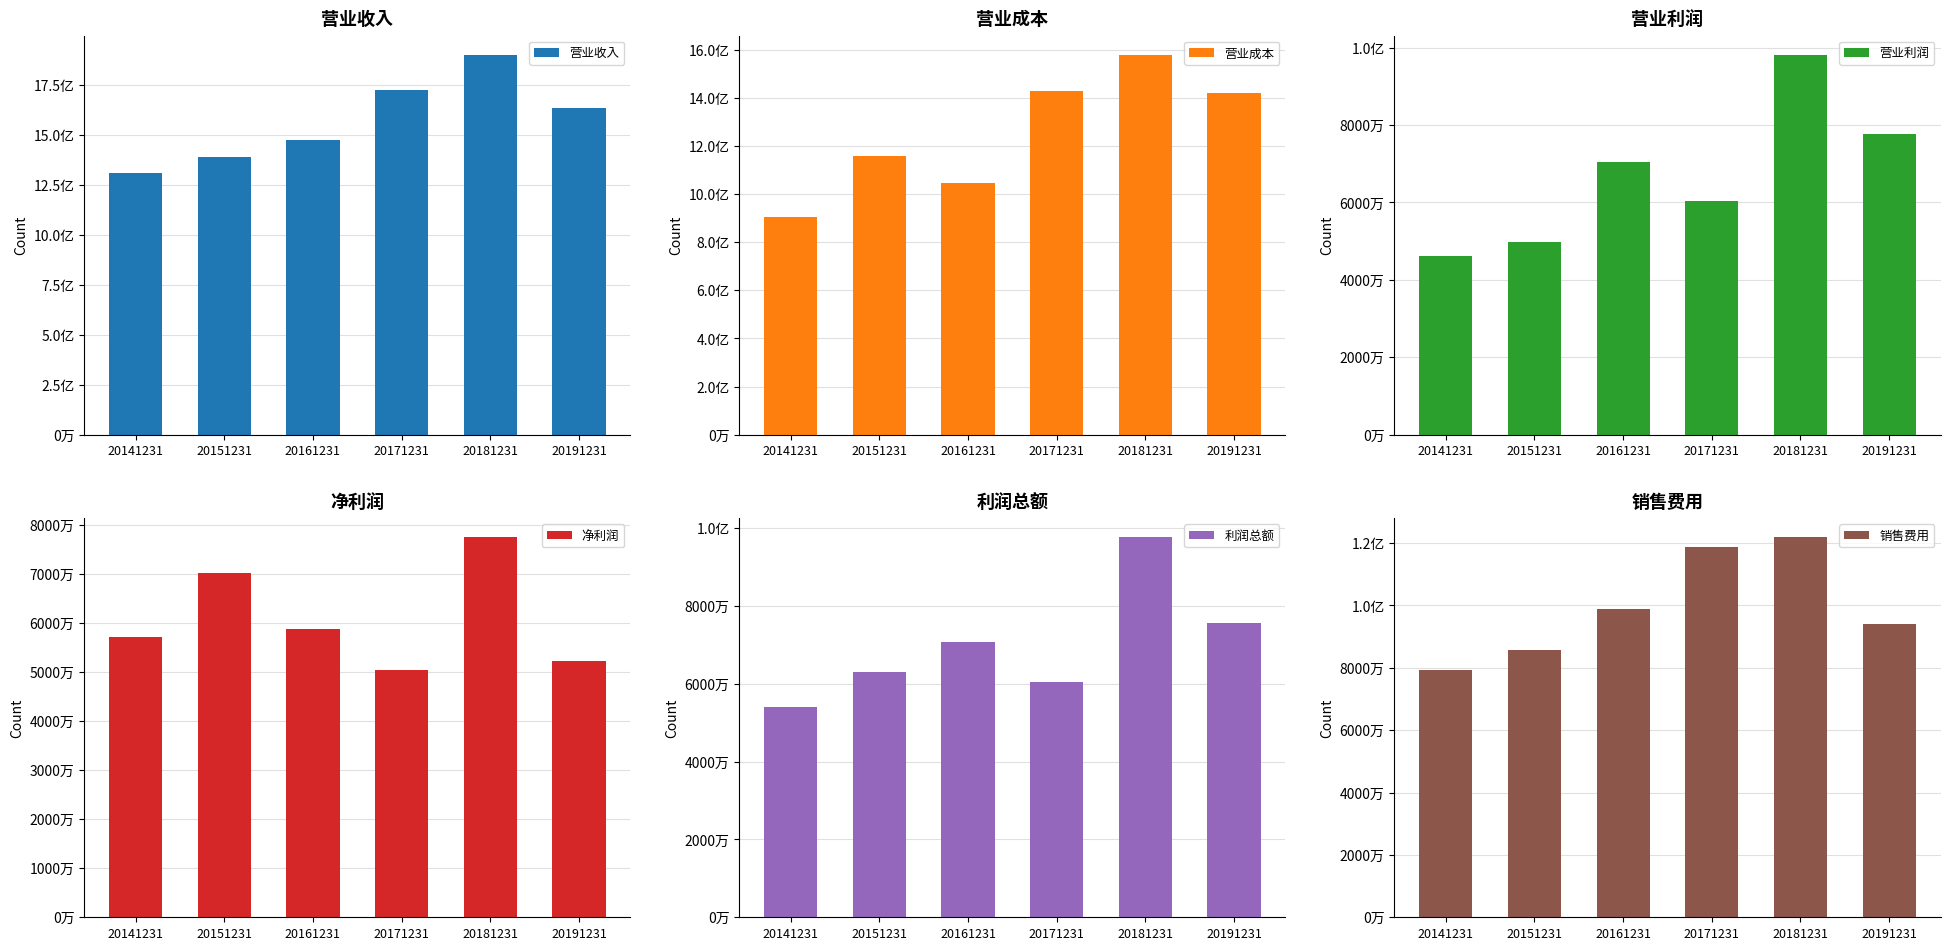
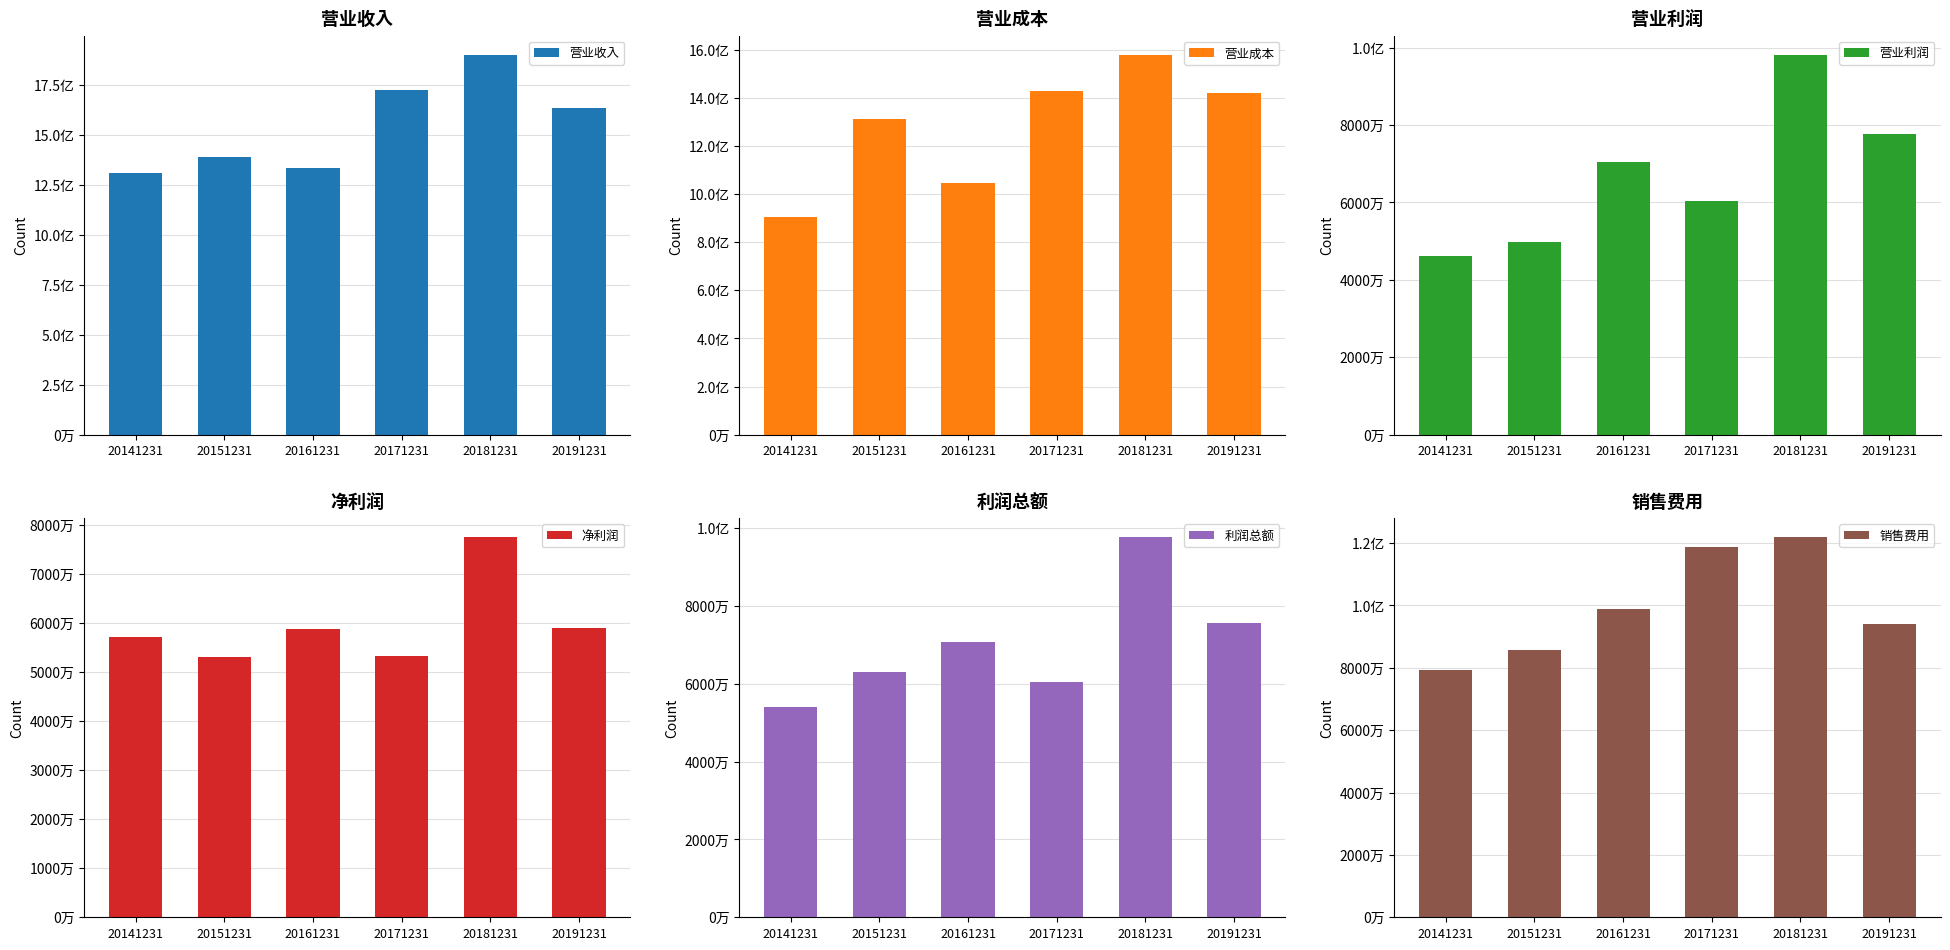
营业收入, 20161231: 14.7亿 -> 13.3亿
营业成本, 20151231: 11.6亿 -> 13.1亿
净利润, 20151231: 7000万 -> 5300万
净利润, 20171231: 5000万 -> 5300万
净利润, 20191231: 5200万 -> 5900万
